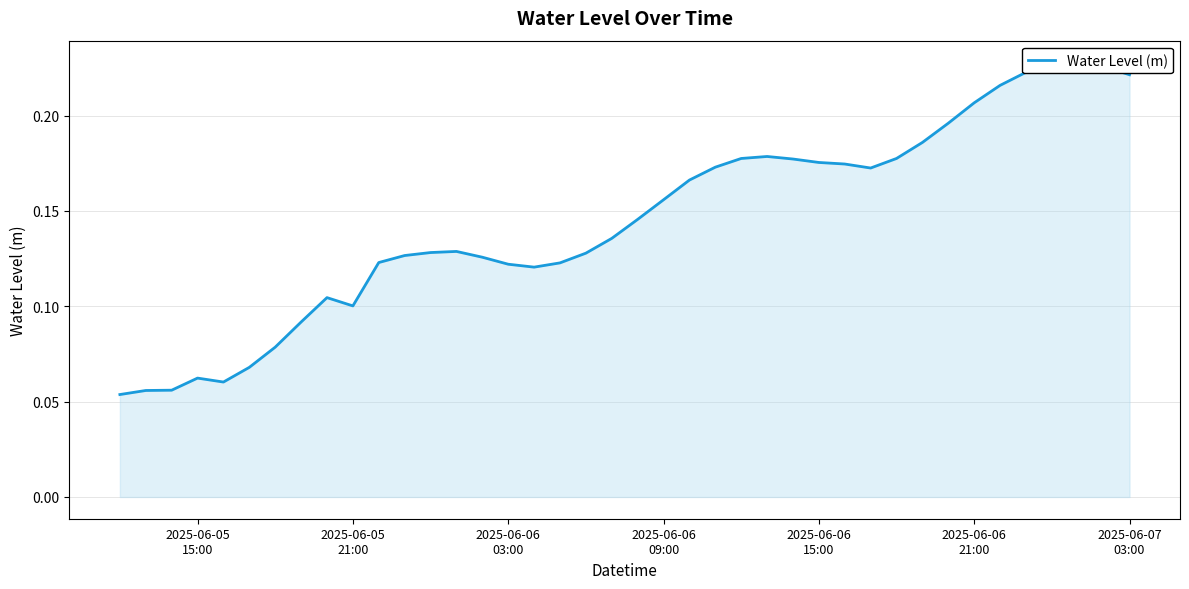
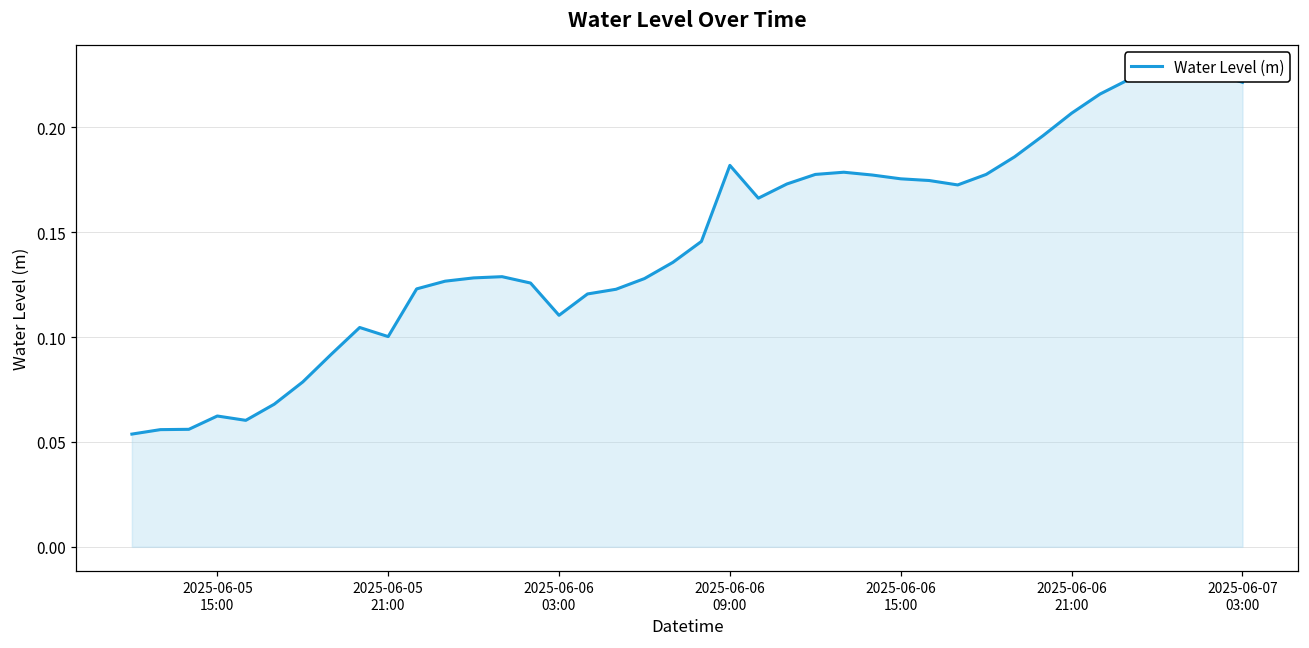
2025-06-06 03:00: 0.122 -> 0.110
2025-06-06 09:00: 0.156 -> 0.182
